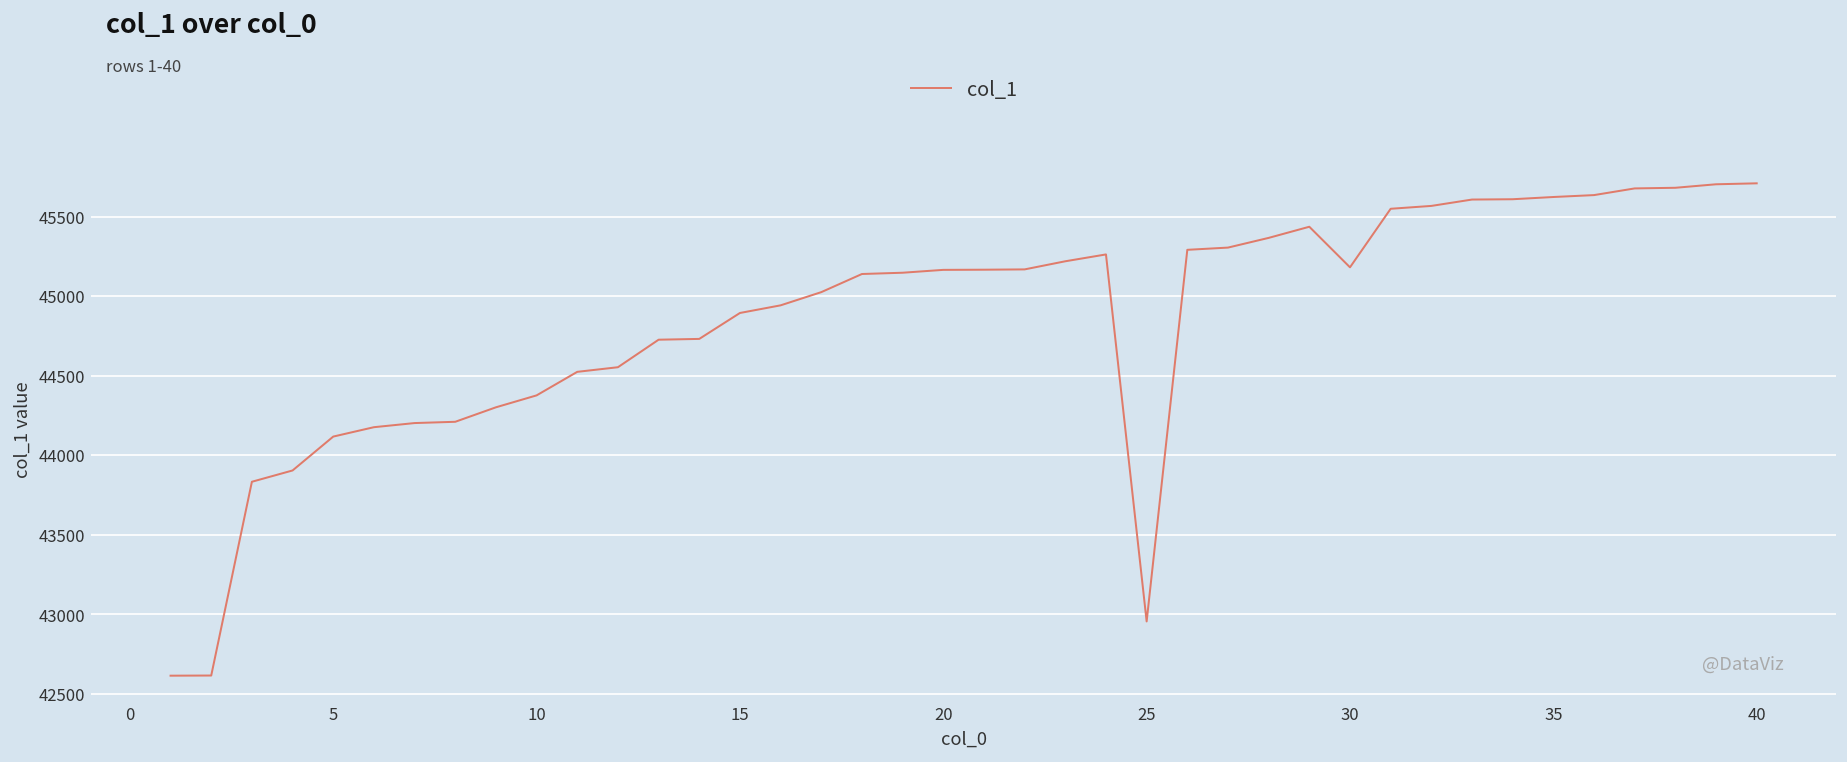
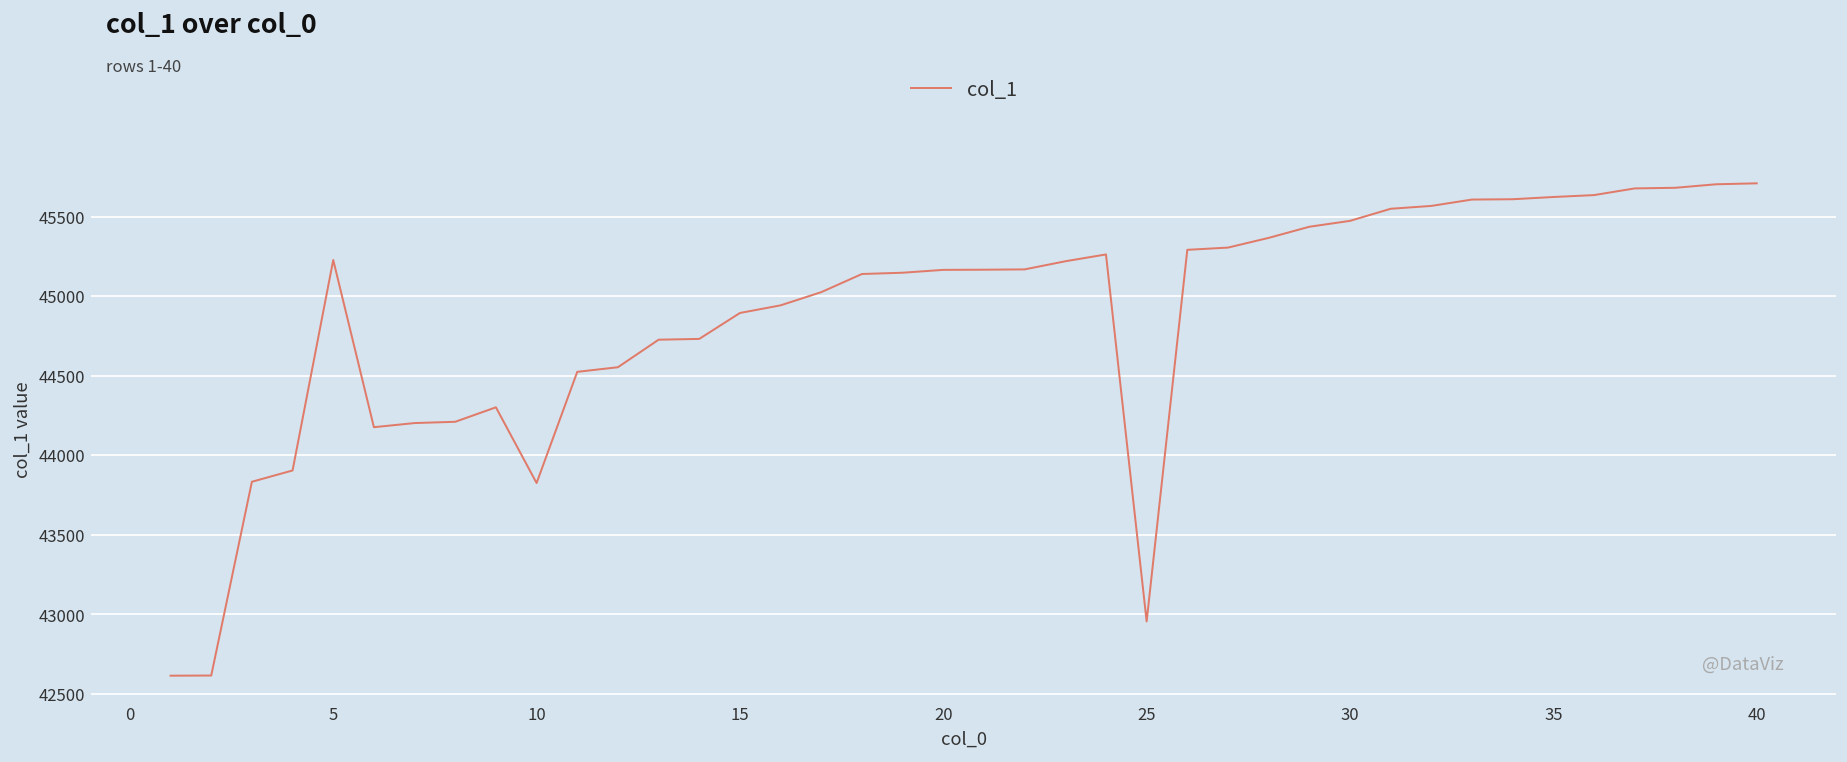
5: 44120 -> 45230
10: 44380 -> 43830
30: 45180 -> 45470
